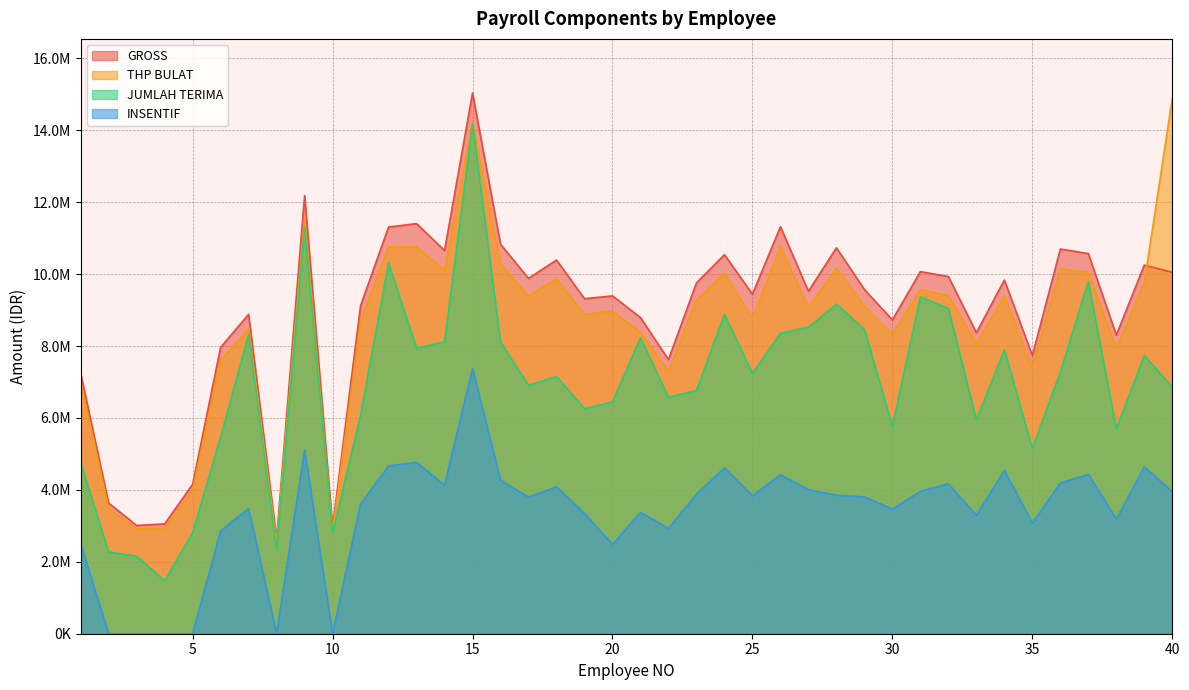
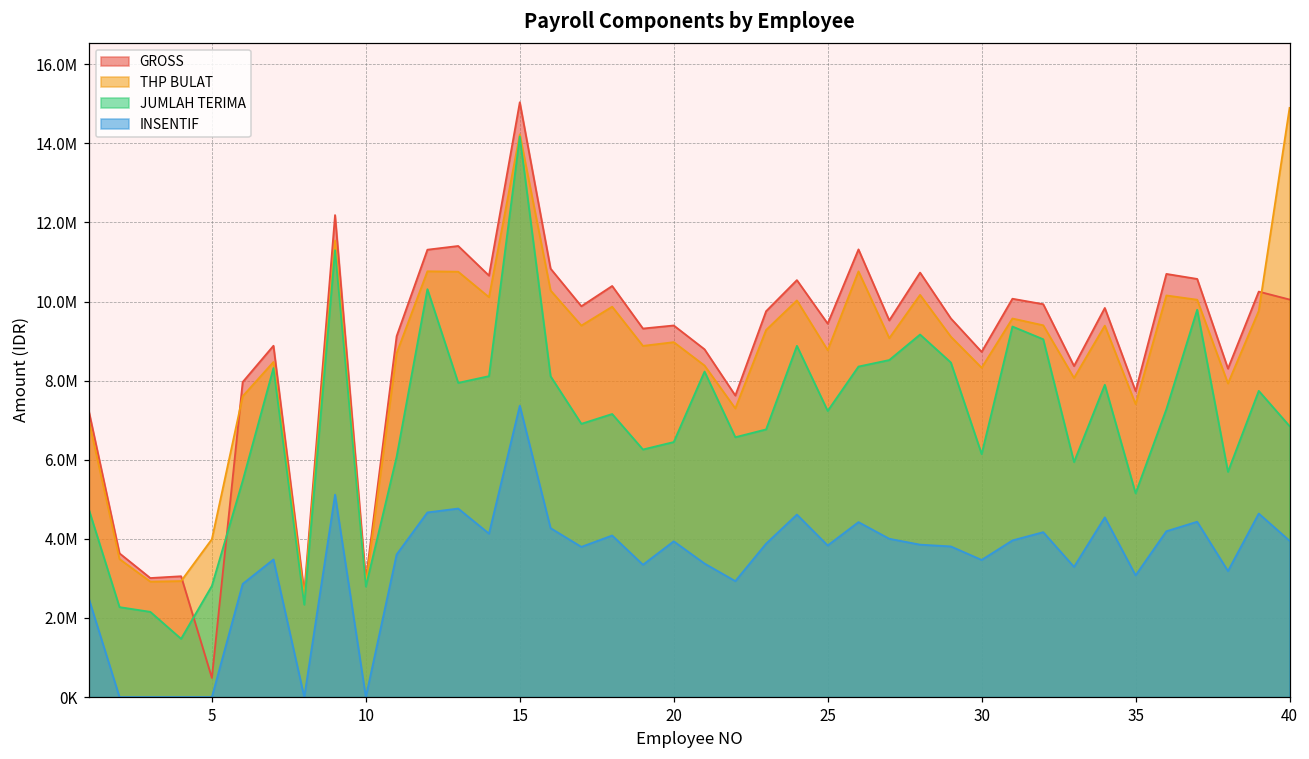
GROSS, 5: 4200000 -> 500000
INSENTIF, 20: 2500000 -> 3900000
JUMLAH TERIMA, 30: 5800000 -> 6100000
